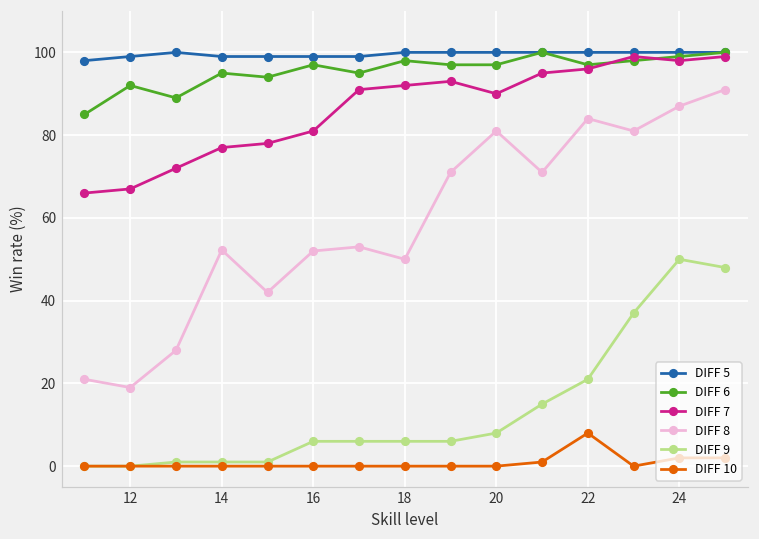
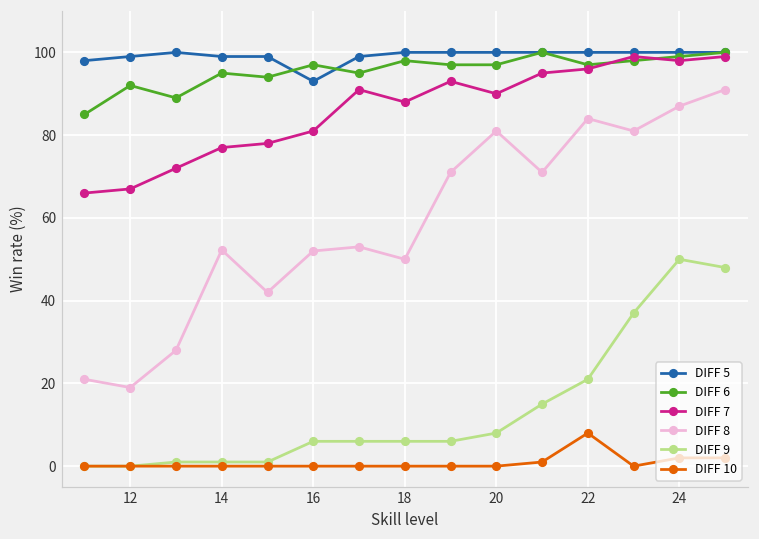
DIFF 5, 16: 99 -> 93
DIFF 7, 18: 92 -> 88
